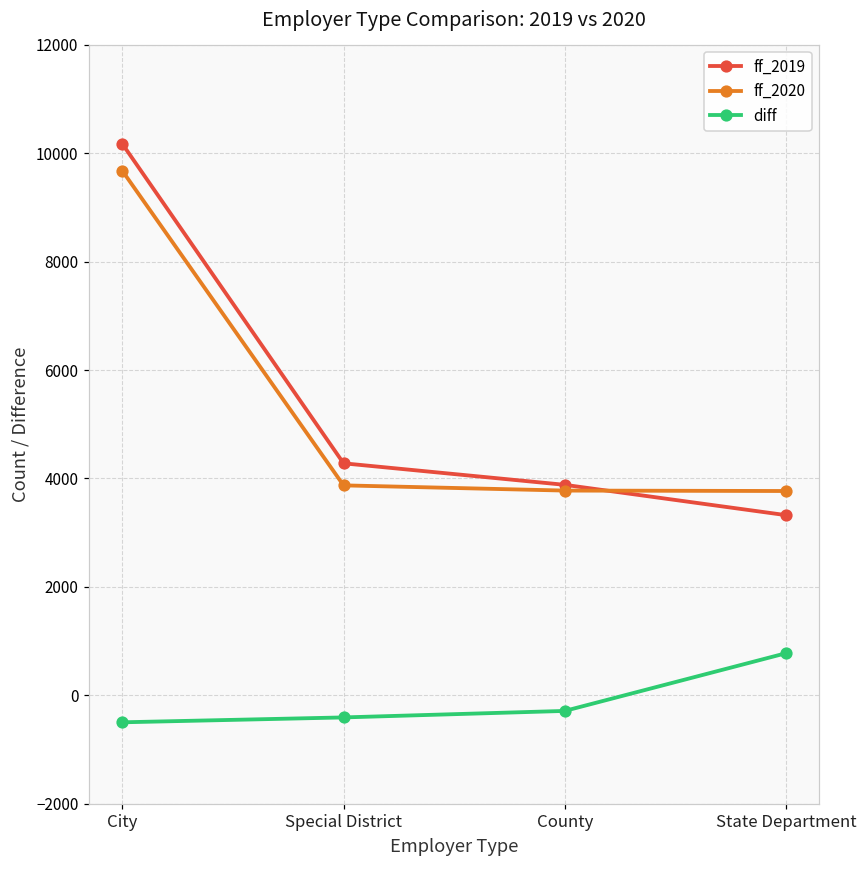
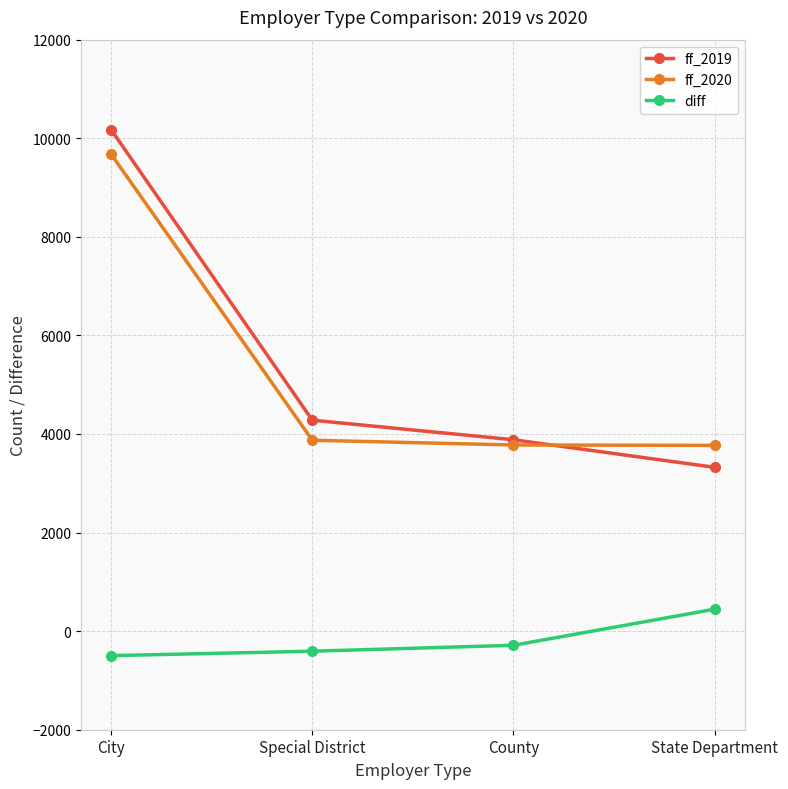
diff, State Department: 800 -> 400
